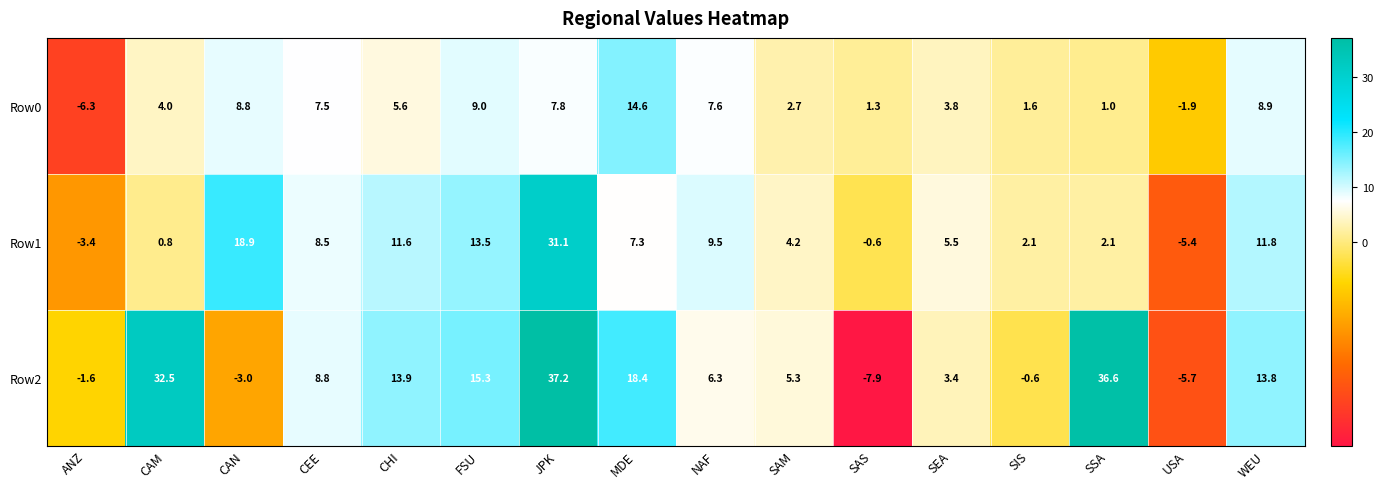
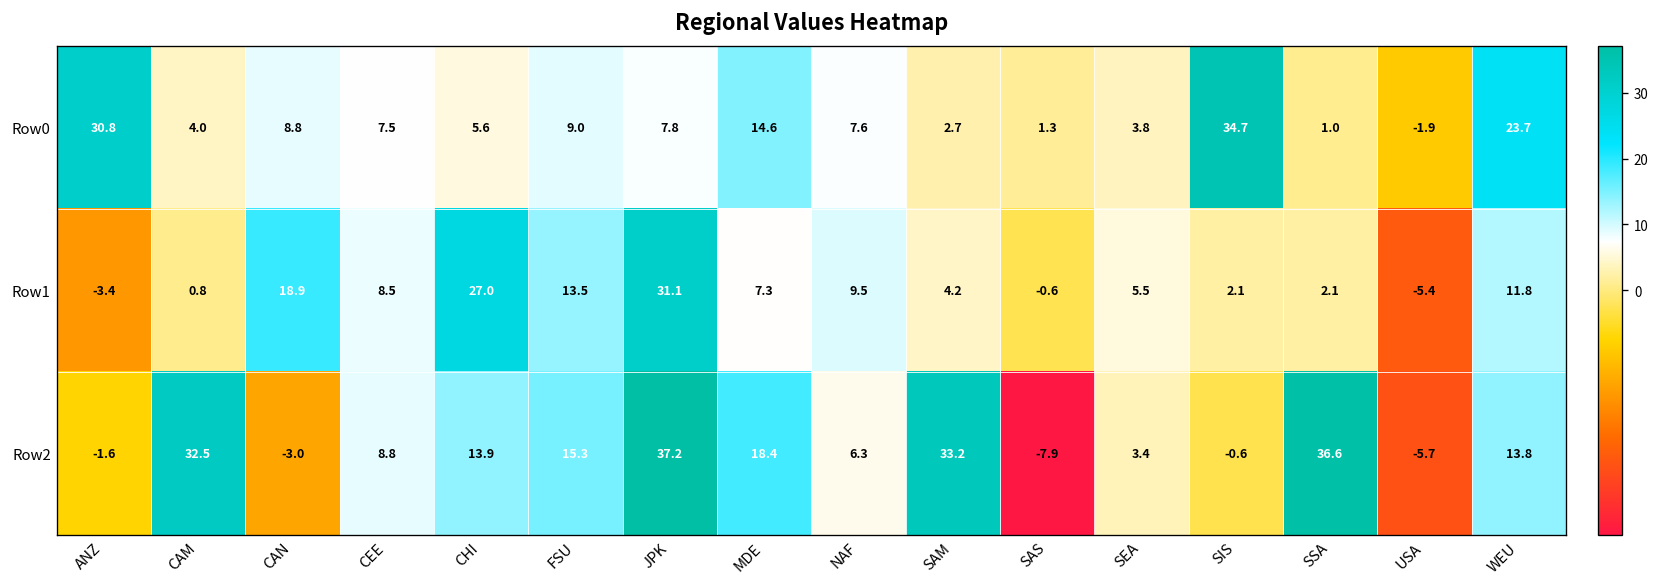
Row0, ANZ: -6.3 -> 30.8
Row0, SIS: 1.6 -> 34.7
Row0, WEU: 8.9 -> 23.7
Row1, CHI: 11.6 -> 27.0
Row2, SAM: 5.3 -> 33.2
